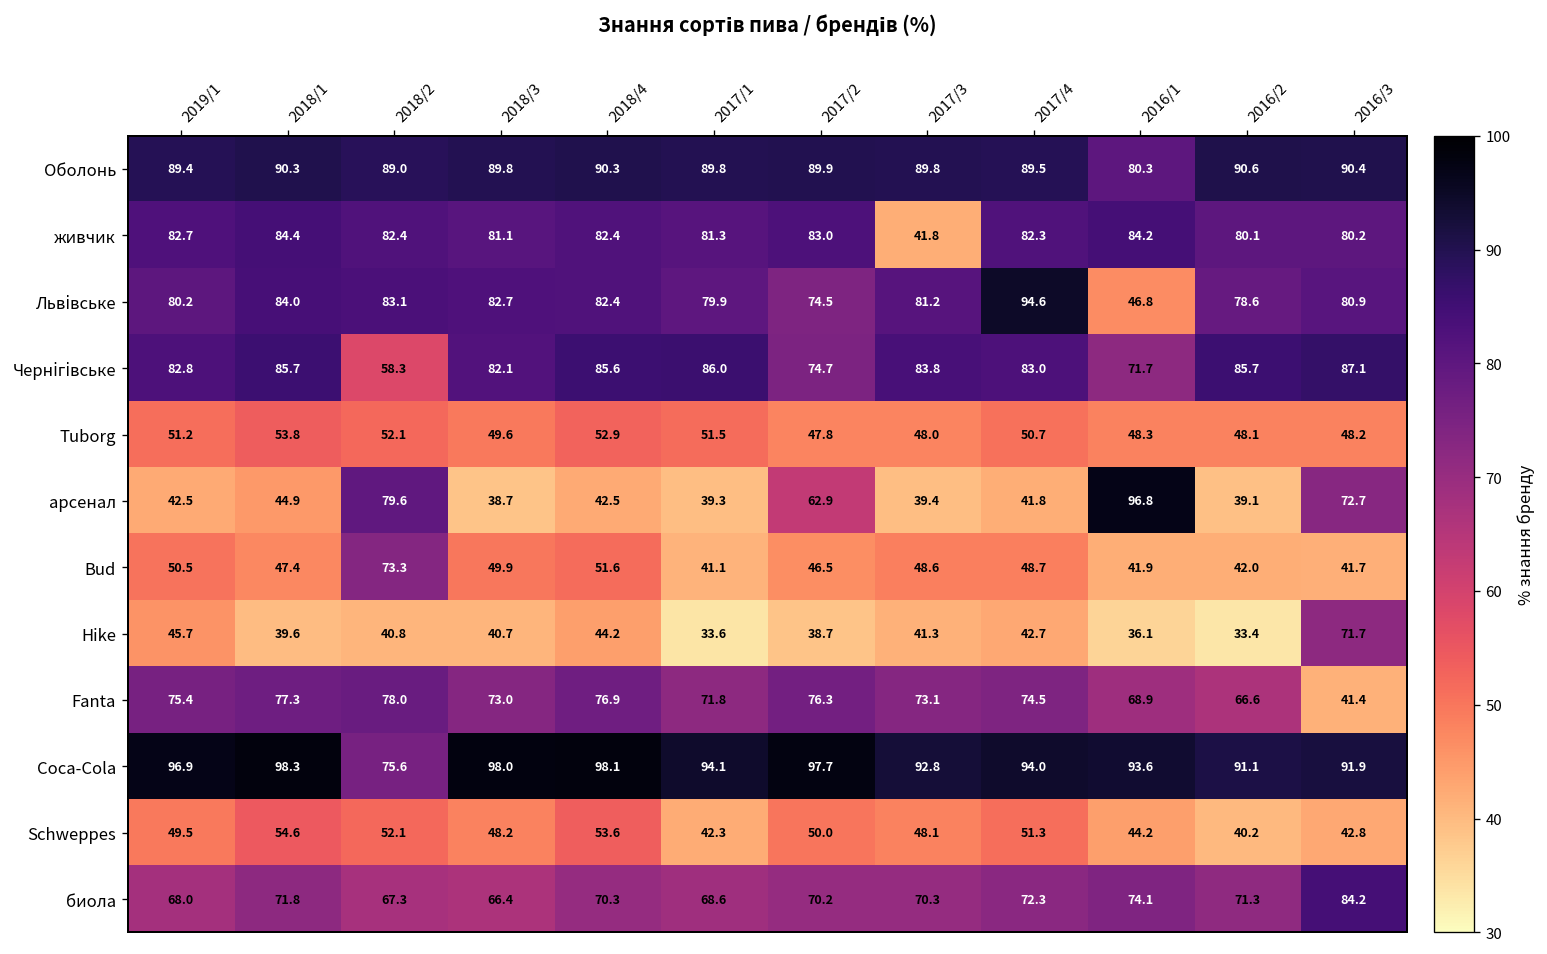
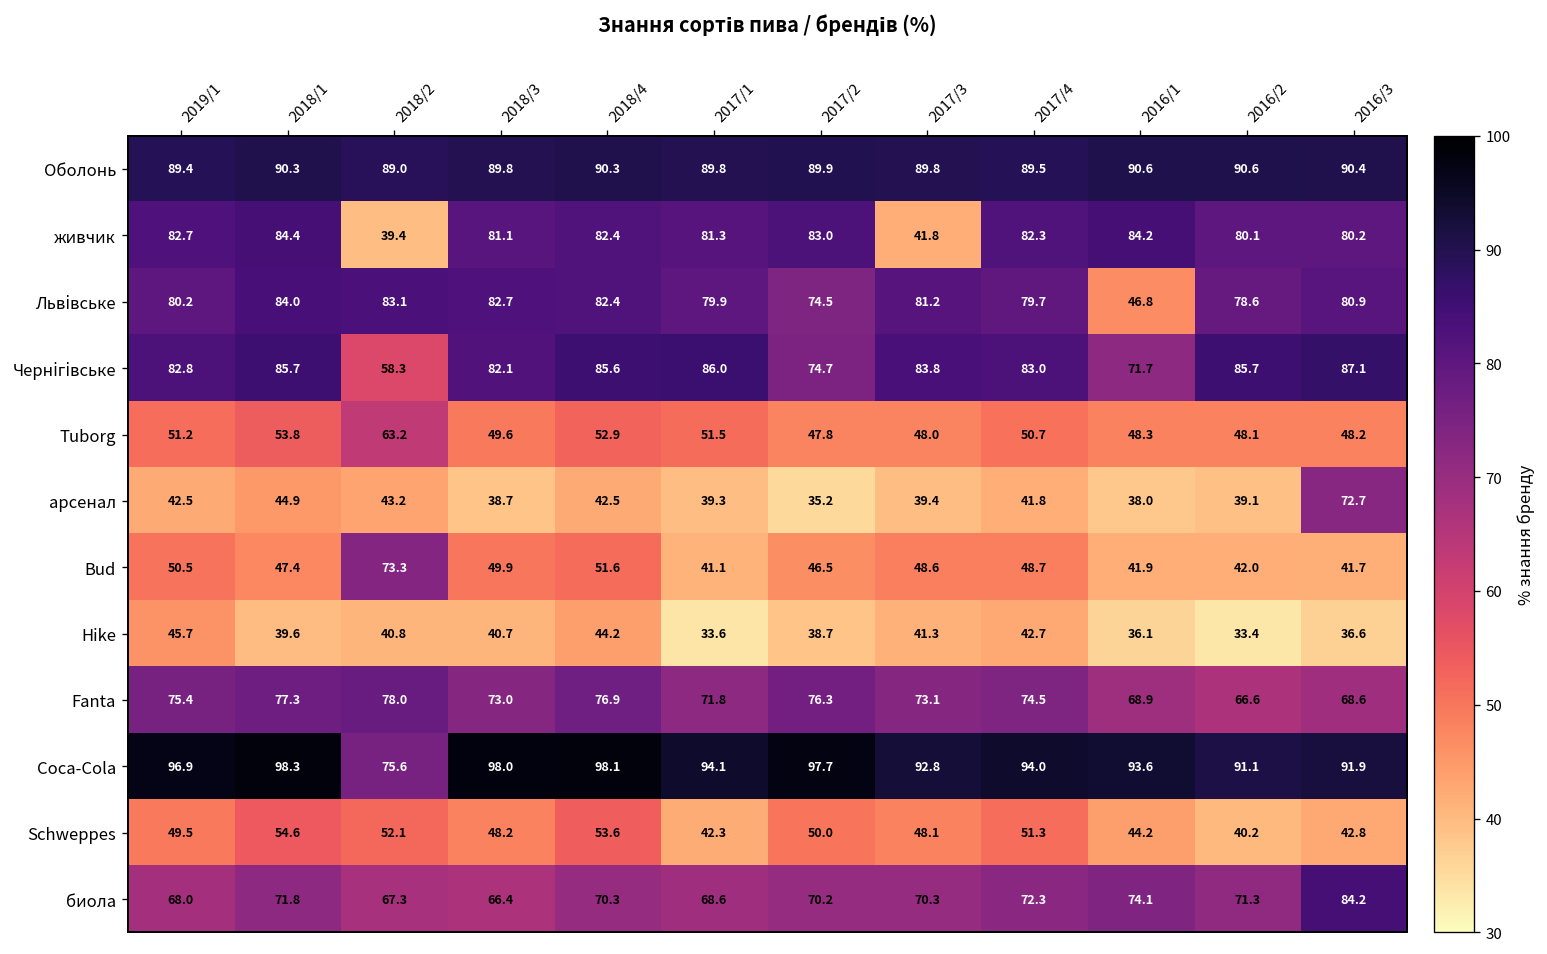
Оболонь, 2016/1: 80.3 -> 90.6
живчик, 2018/2: 82.4 -> 39.4
Львівське, 2017/4: 94.6 -> 79.7
Tuborg, 2018/2: 52.1 -> 63.2
арсенал, 2018/2: 79.6 -> 43.2
арсенал, 2017/2: 62.9 -> 35.2
арсенал, 2016/1: 96.8 -> 38.0
Hike, 2016/3: 71.7 -> 36.6
Fanta, 2016/3: 41.4 -> 68.6
